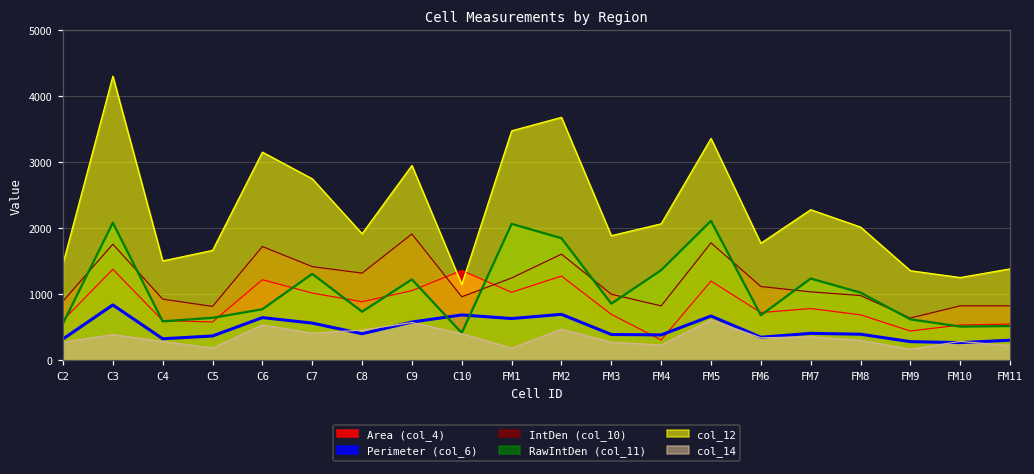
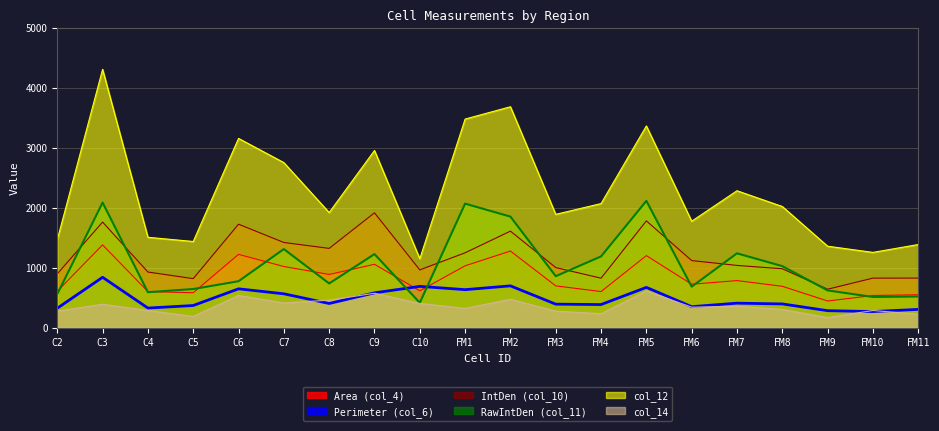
col_12, C5: 1700 -> 1400
Area (col_4), C10: 1400 -> 600
col_14, FM1: 200 -> 300
Area (col_4), FM4: 300 -> 600
RawIntDen (col_11), FM4: 1400 -> 1200
